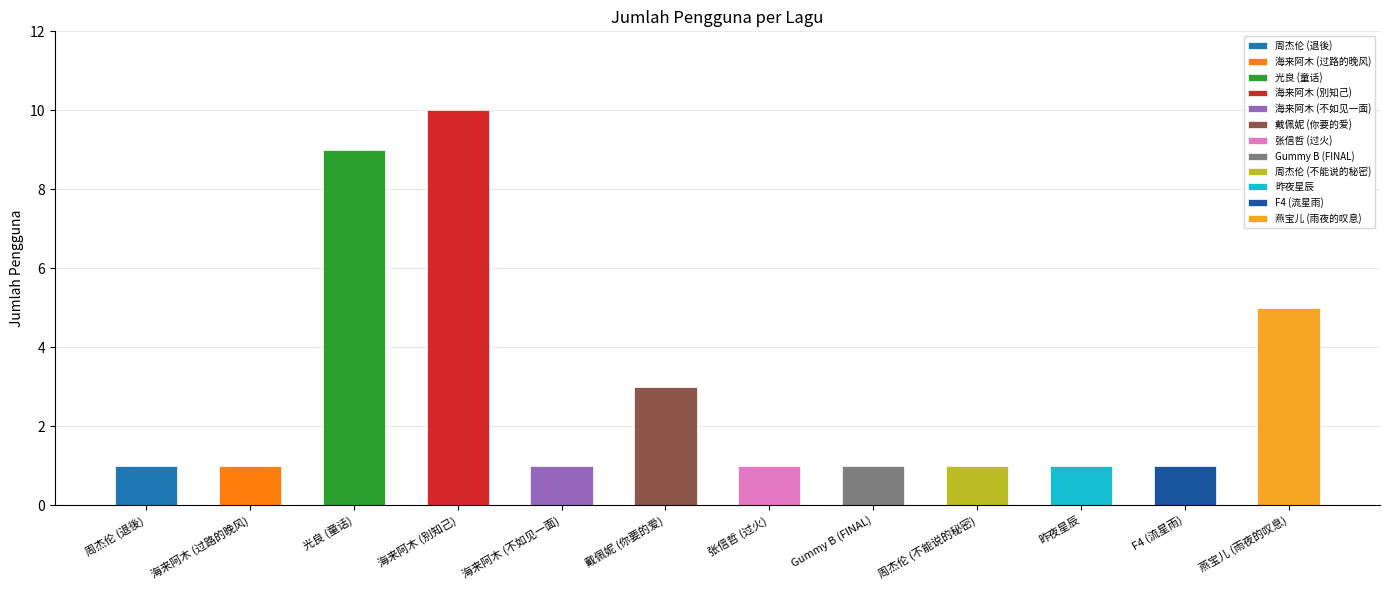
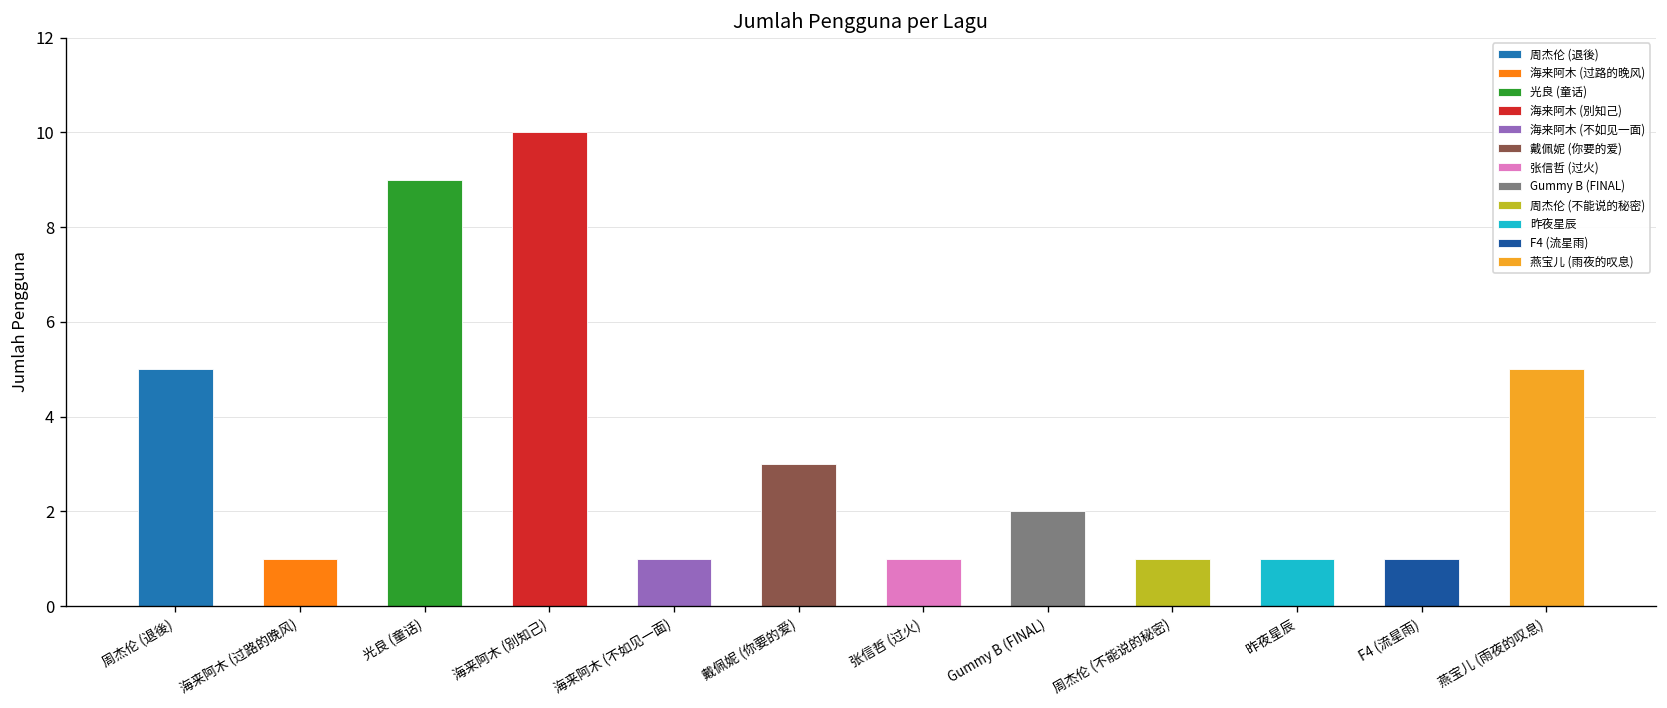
周杰伦 (退後): 1 -> 5
Gummy B (FINAL): 1 -> 2
